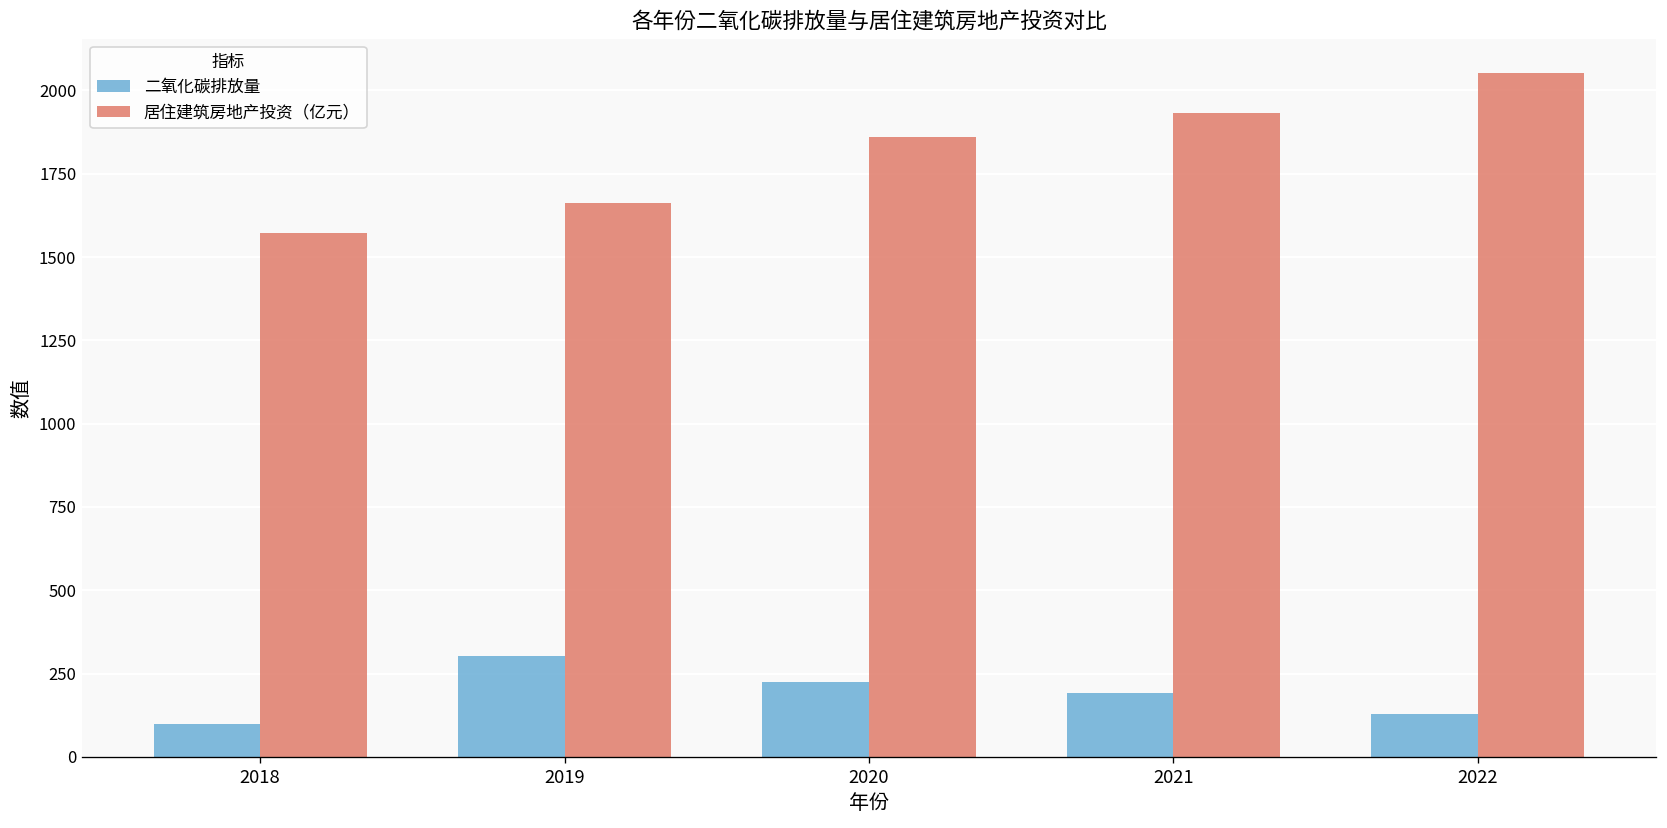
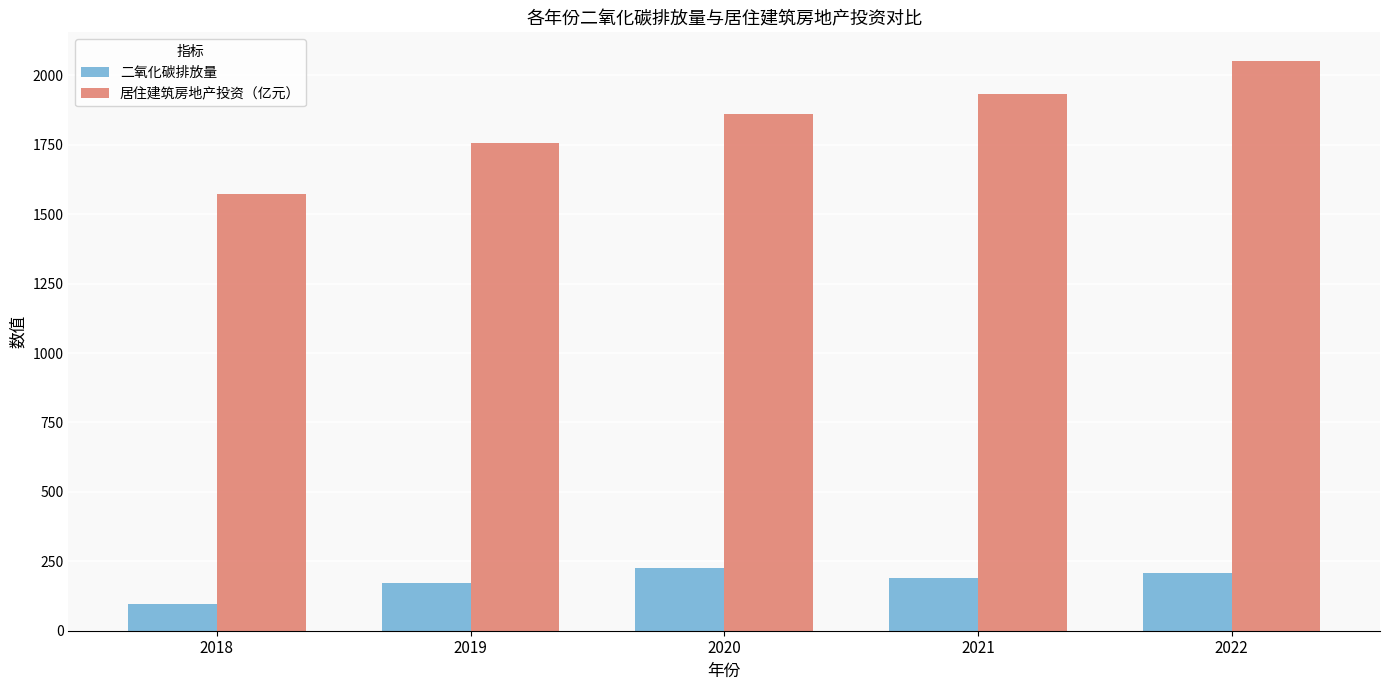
二氧化碳排放量, 2019: 300 -> 170
居住建筑房地产投资（亿元）, 2019: 1660 -> 1750
二氧化碳排放量, 2022: 130 -> 210
